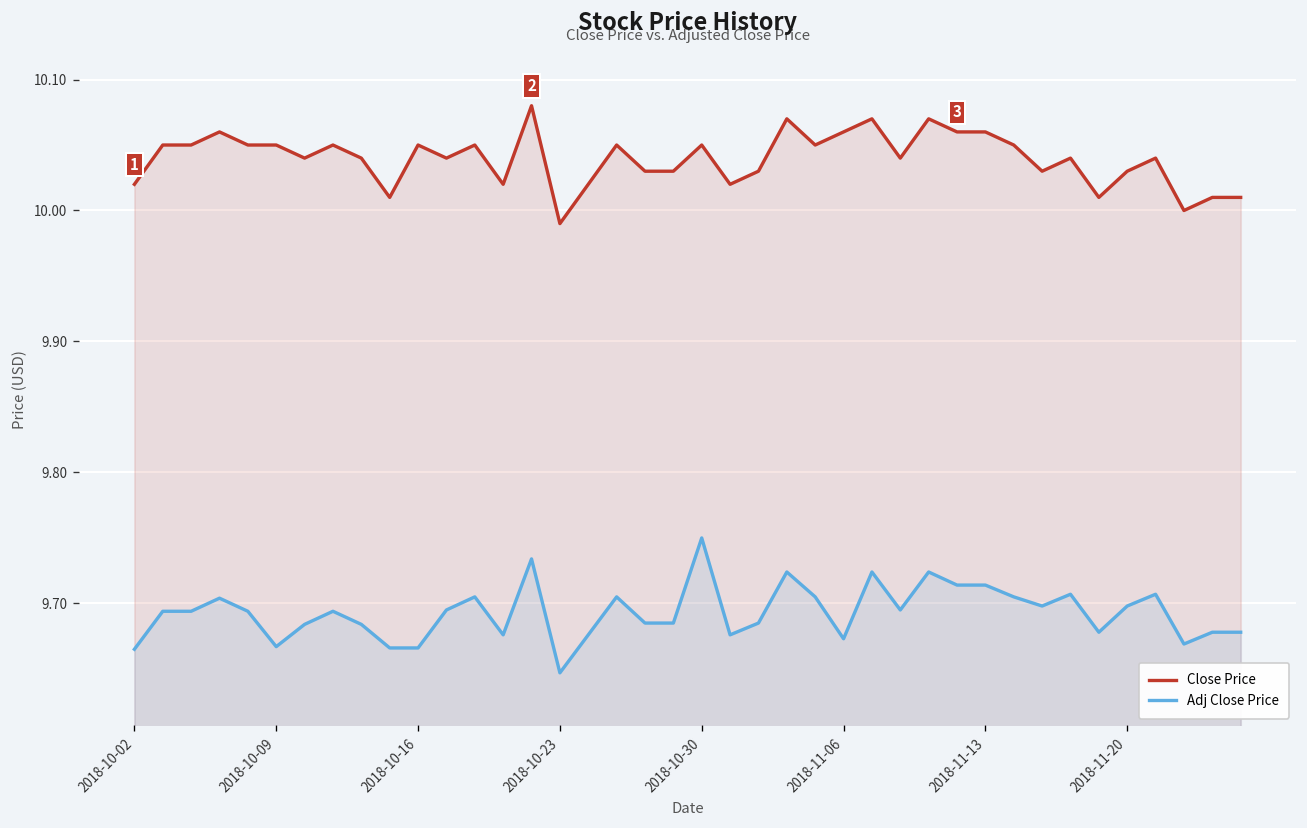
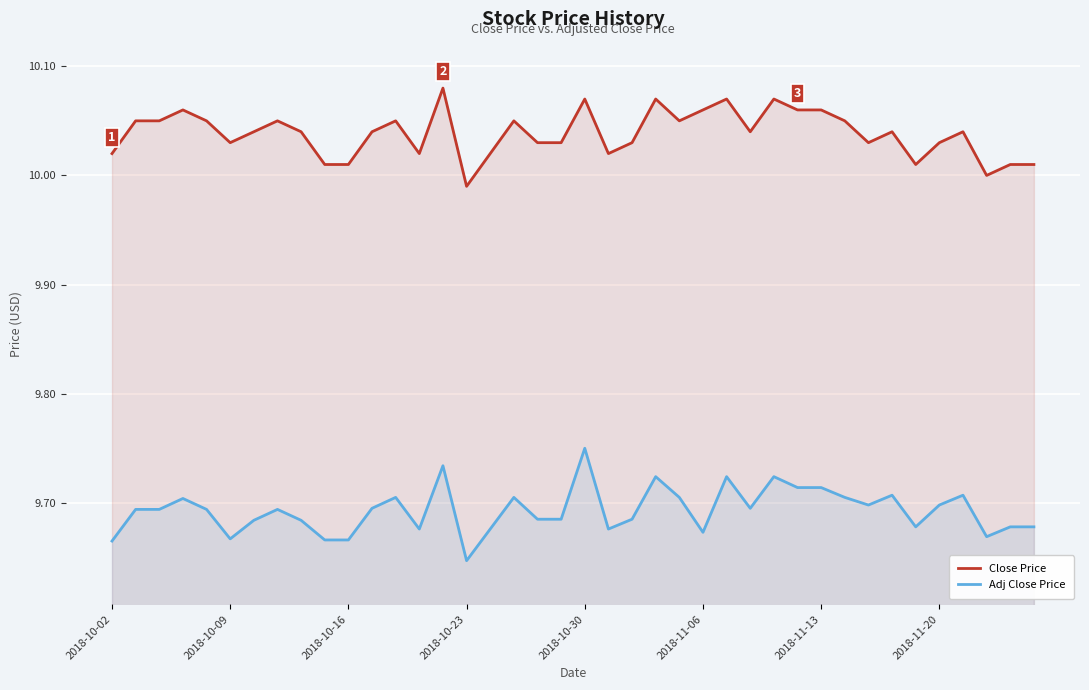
Close Price, 2018-10-09: 10.05 -> 10.03
Close Price, 2018-10-16: 10.05 -> 10.01
Close Price, 2018-10-30: 10.05 -> 10.07
